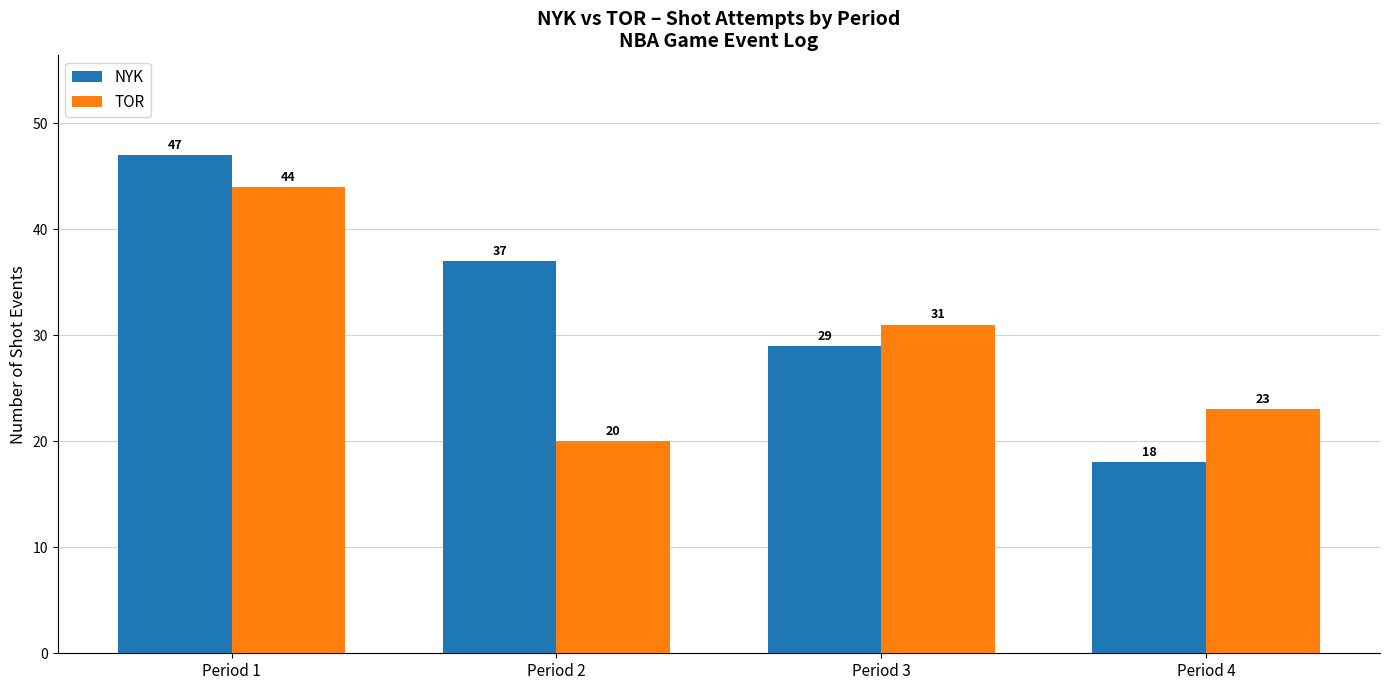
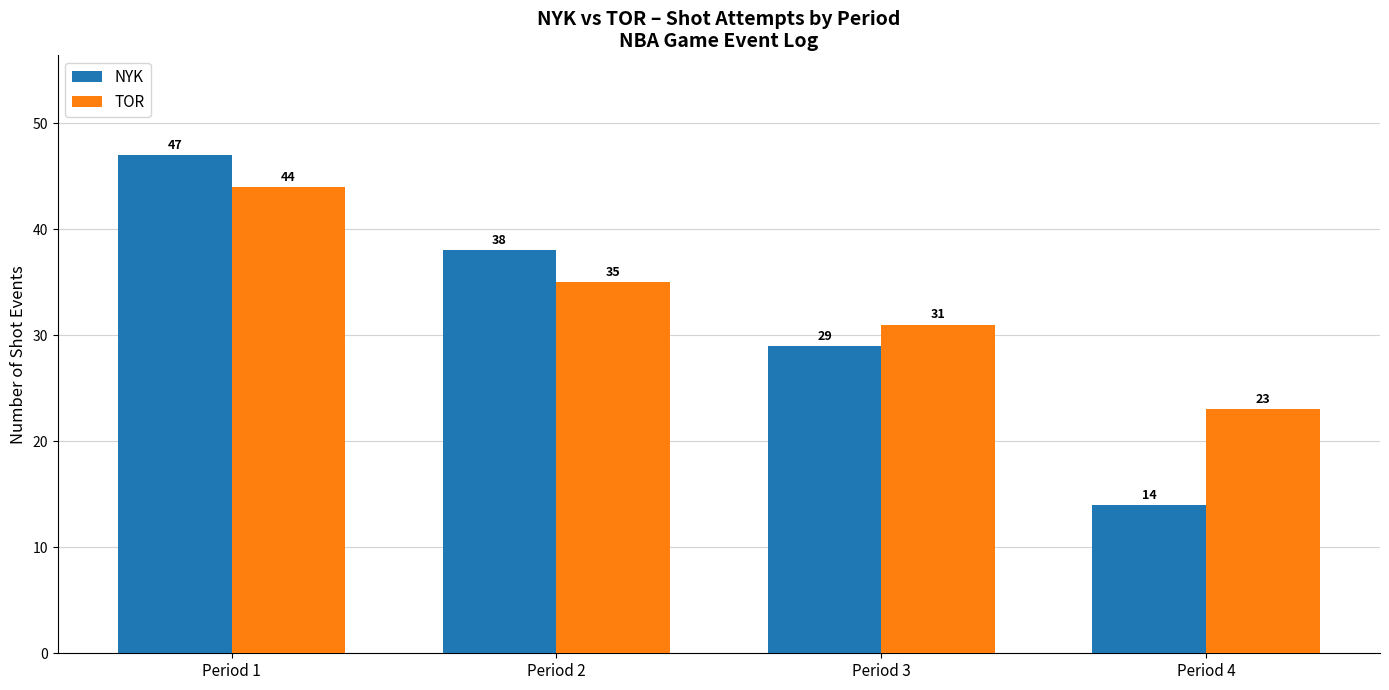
NYK, Period 2: 37 -> 38
TOR, Period 2: 20 -> 35
NYK, Period 4: 18 -> 14
